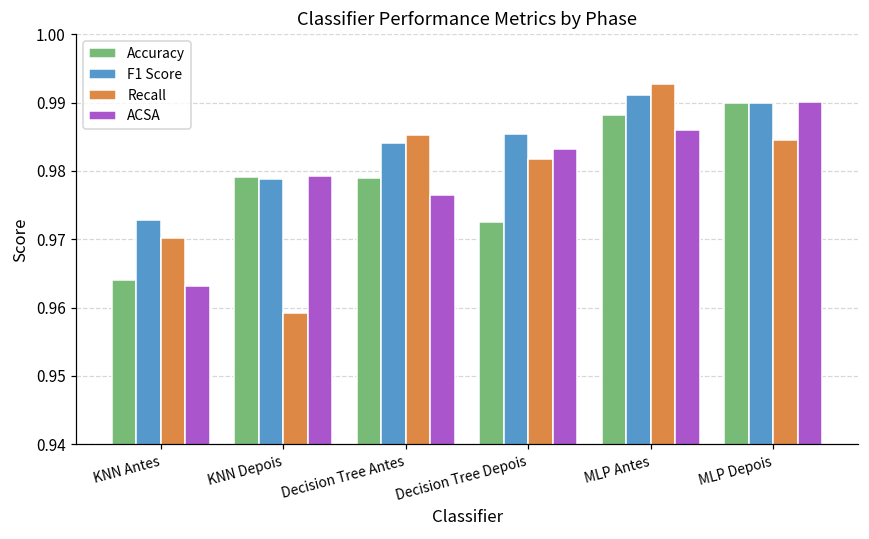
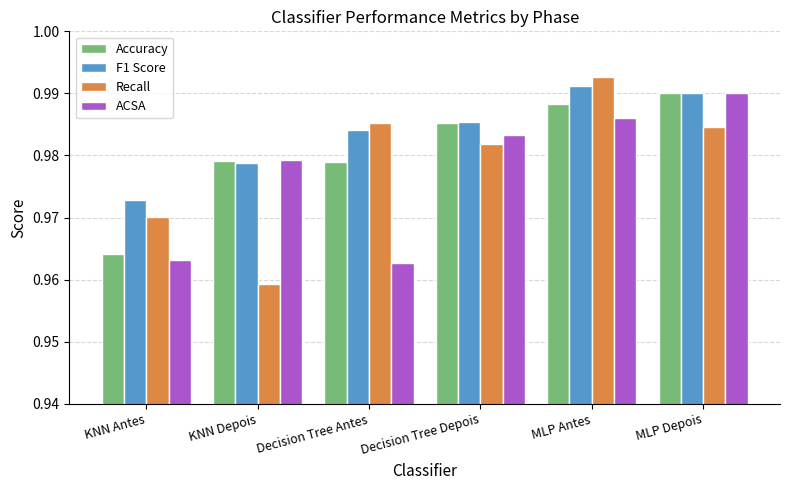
ACSA, Decision Tree Antes: 0.976 -> 0.963
Accuracy, Decision Tree Depois: 0.973 -> 0.985
